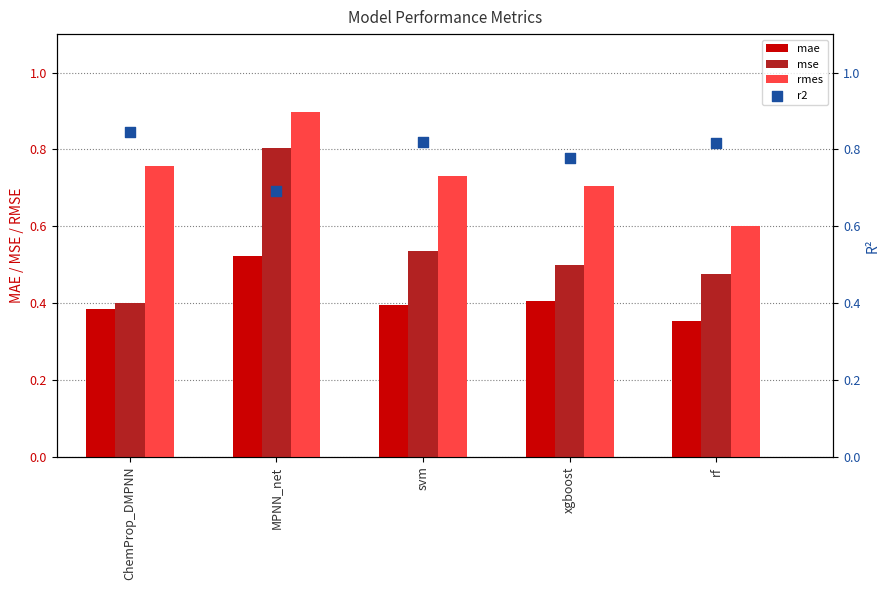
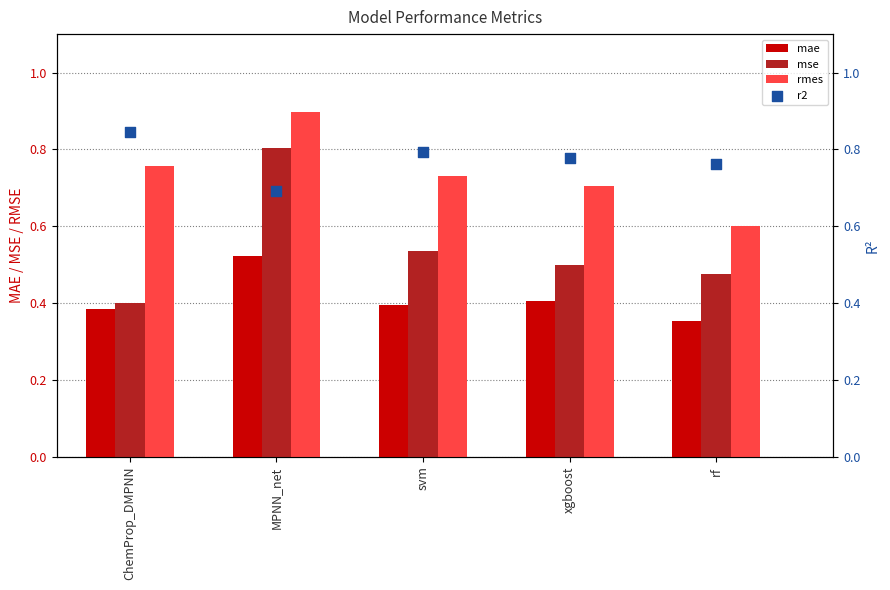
r2, svm: 0.82 -> 0.79
r2, rf: 0.82 -> 0.76
